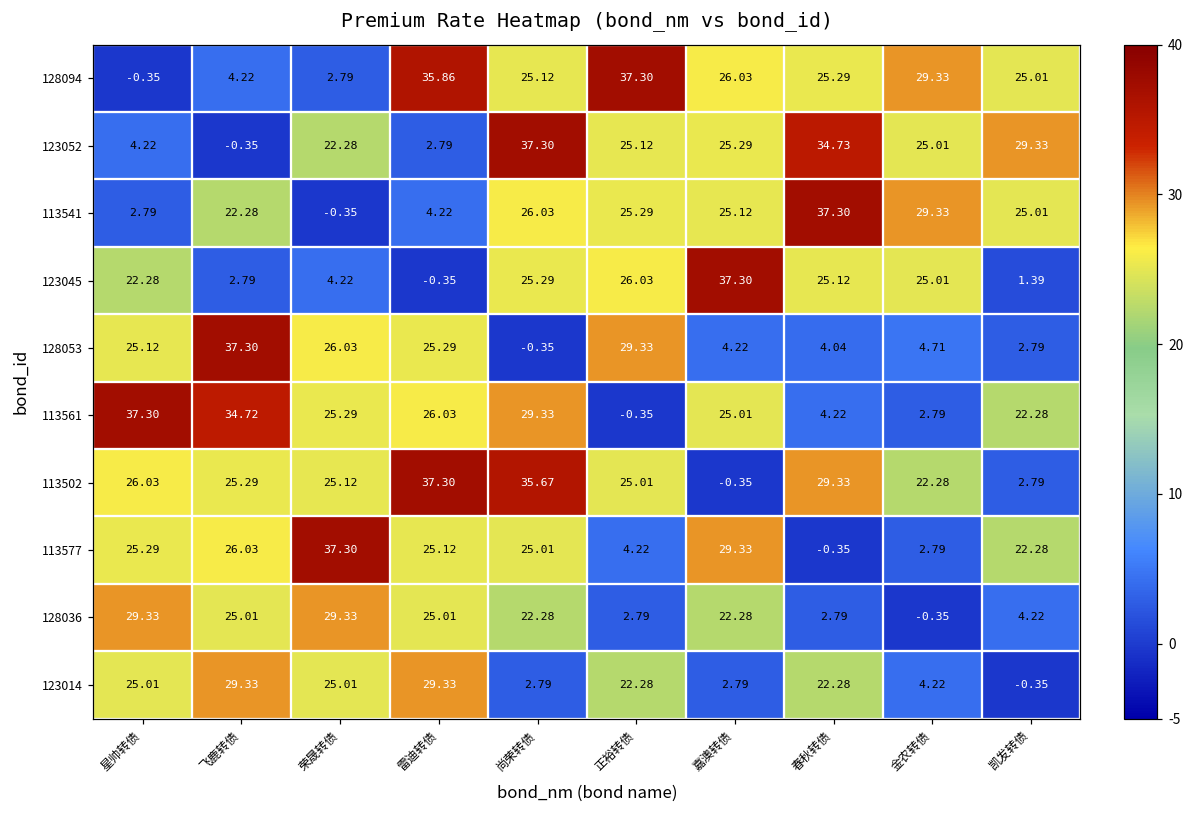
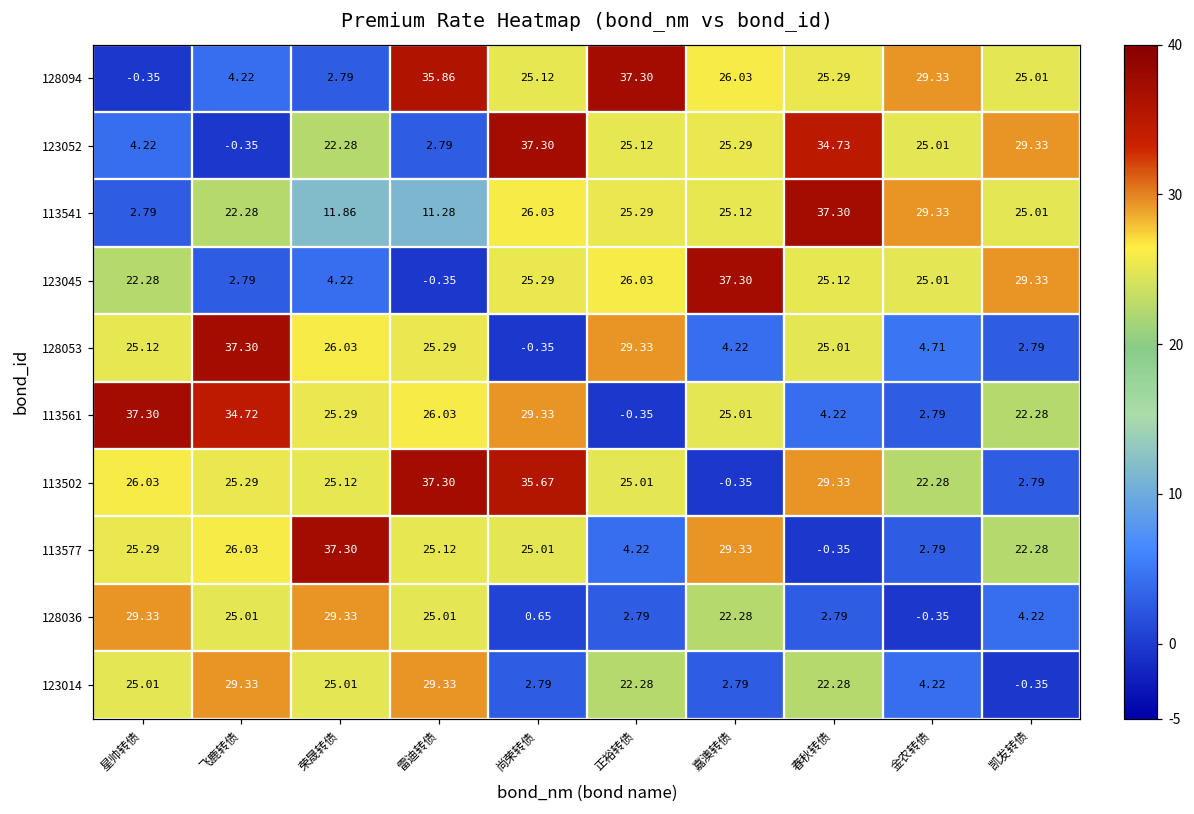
113541, 荣晟转债: -0.35 -> 11.86
113541, 雷迪转债: 4.22 -> 11.28
123045, 凯发转债: 1.39 -> 29.33
128053, 春秋转债: 4.04 -> 25.01
128036, 尚荣转债: 22.28 -> 0.65
